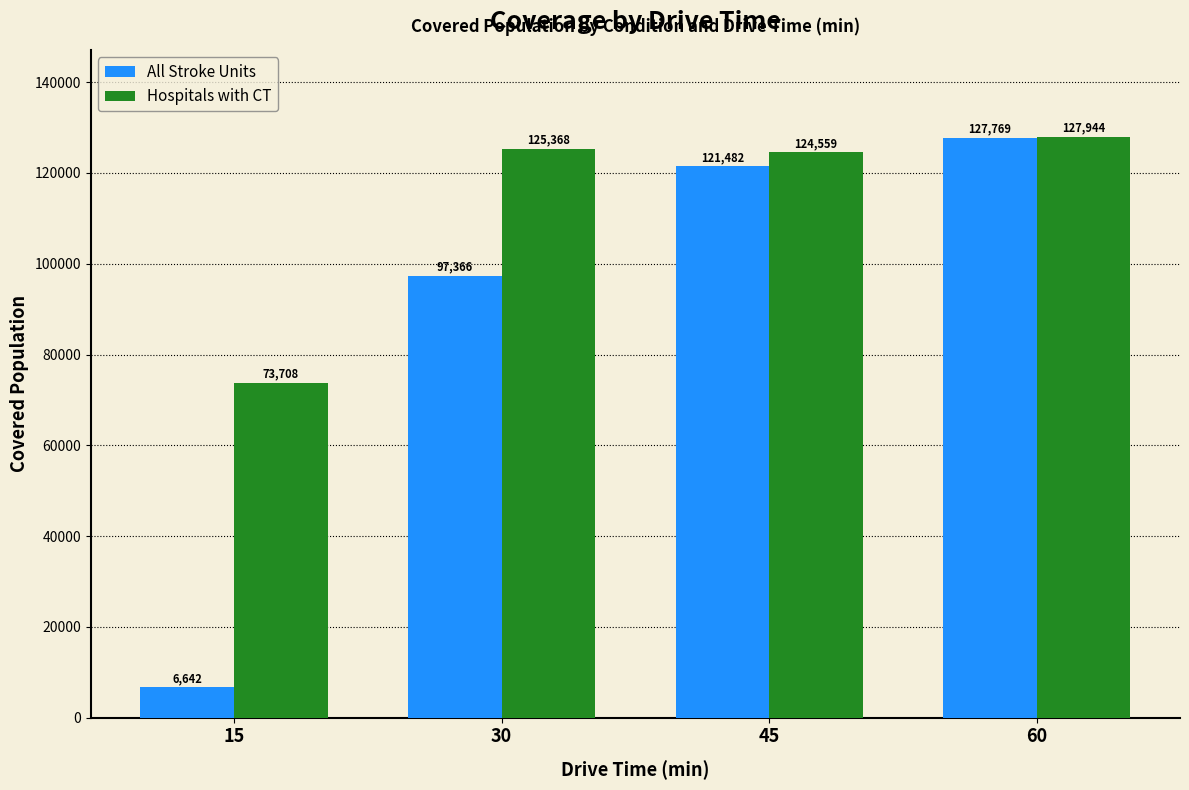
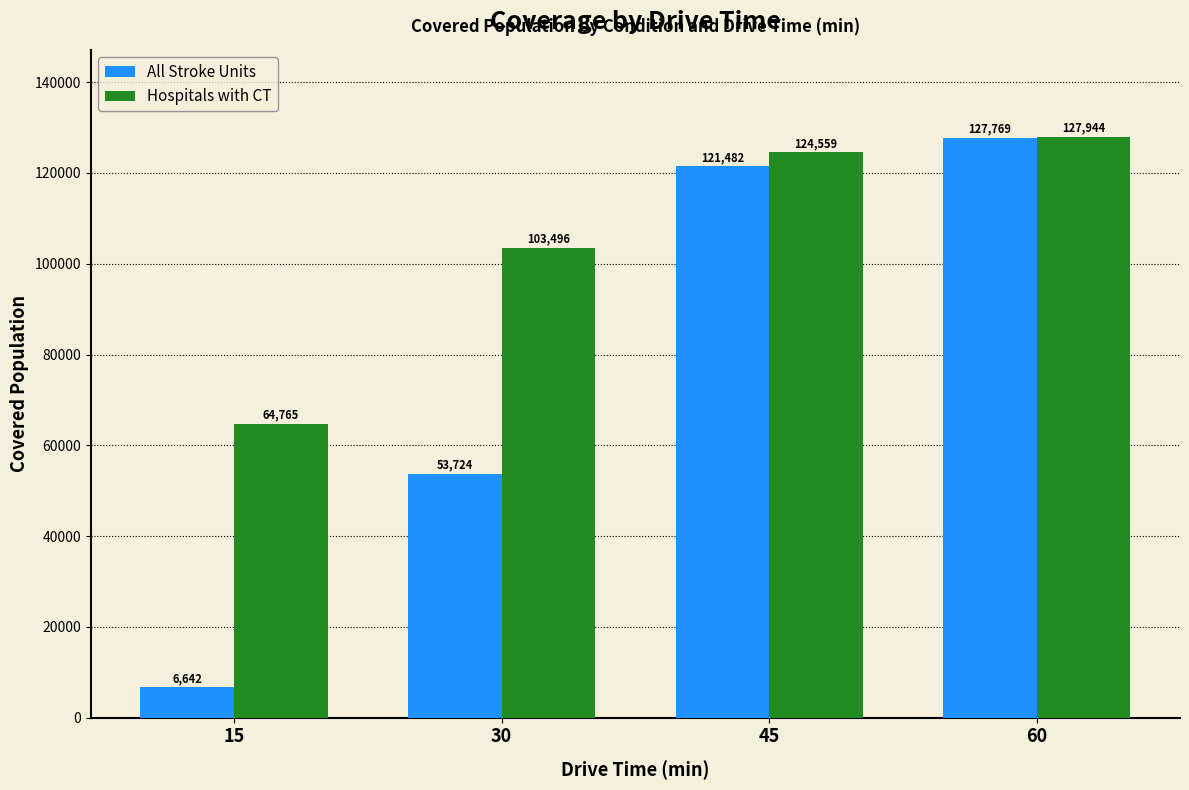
Hospitals with CT, 15: 73,708 -> 64,765
All Stroke Units, 30: 97,366 -> 53,724
Hospitals with CT, 30: 125,368 -> 103,496
